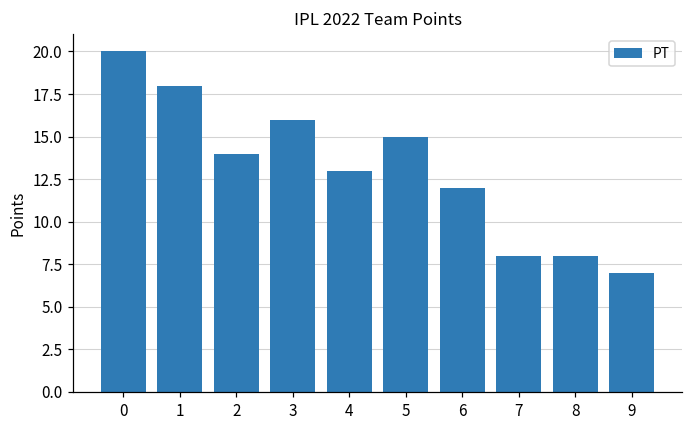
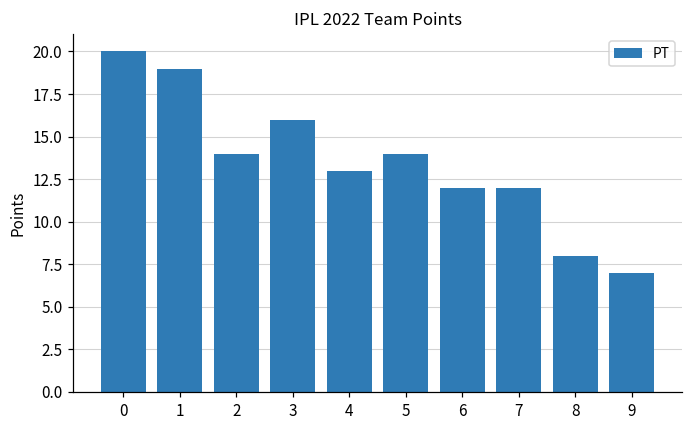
1: 18 -> 19
5: 15 -> 14
7: 8 -> 12
